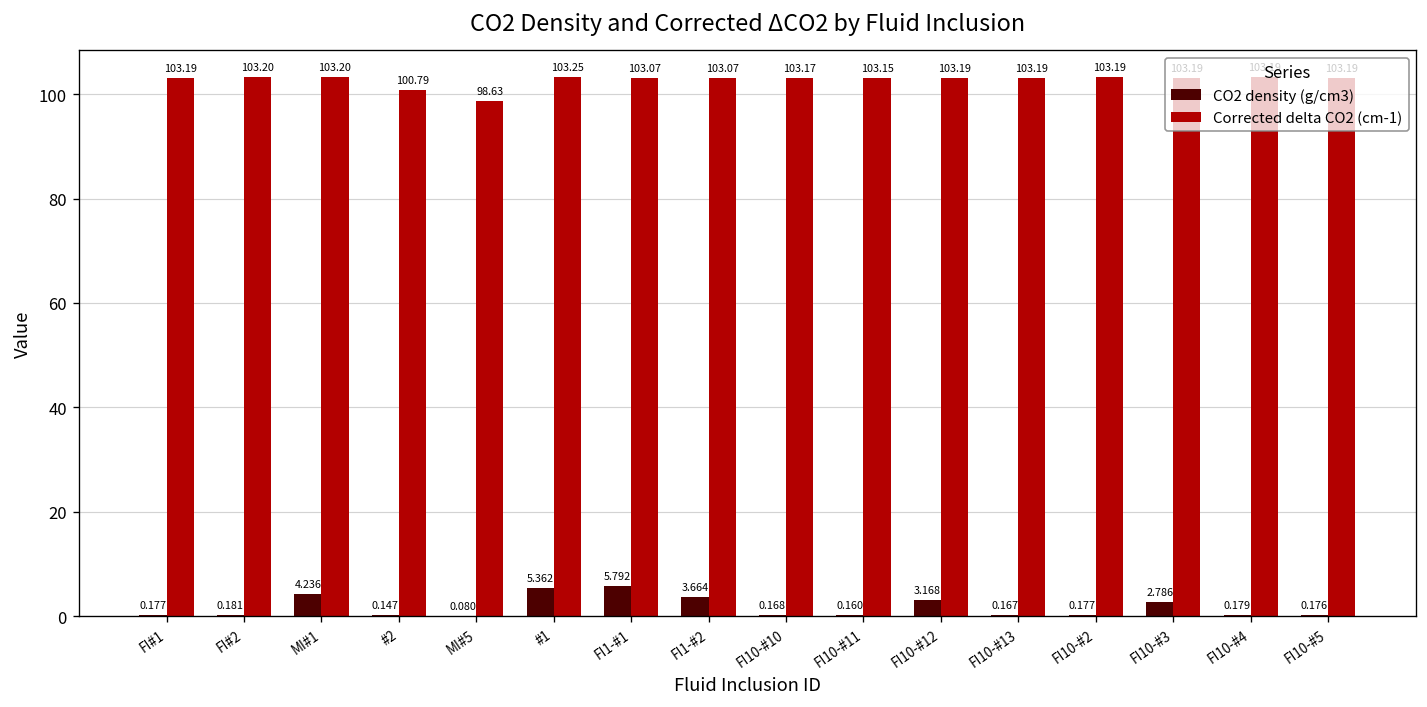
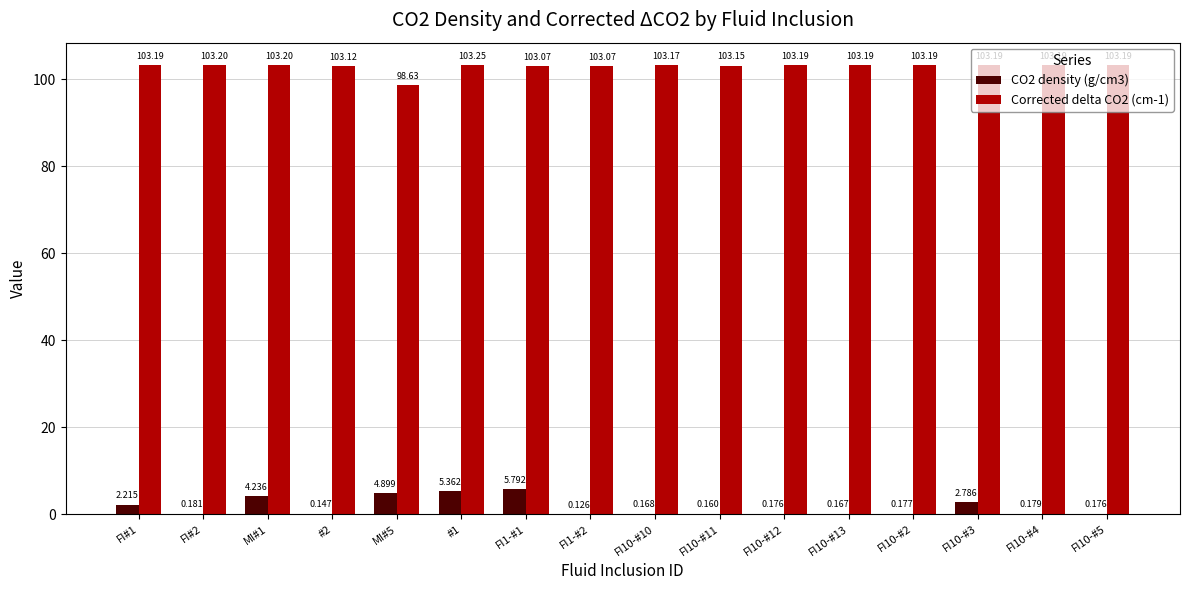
CO2 density (g/cm3), FI#1: 0.177 -> 2.215
Corrected delta CO2 (cm-1), #2: 100.79 -> 103.12
CO2 density (g/cm3), MI#5: 0.080 -> 4.899
CO2 density (g/cm3), FI1-#2: 3.664 -> 0.126
CO2 density (g/cm3), FI10-#12: 3.168 -> 0.176
